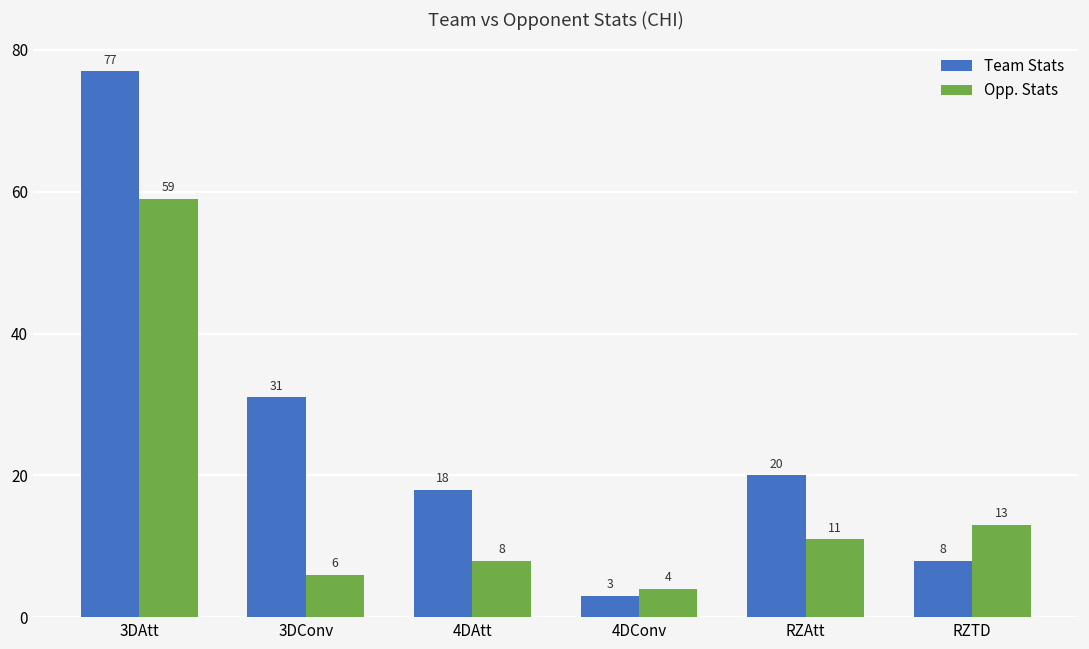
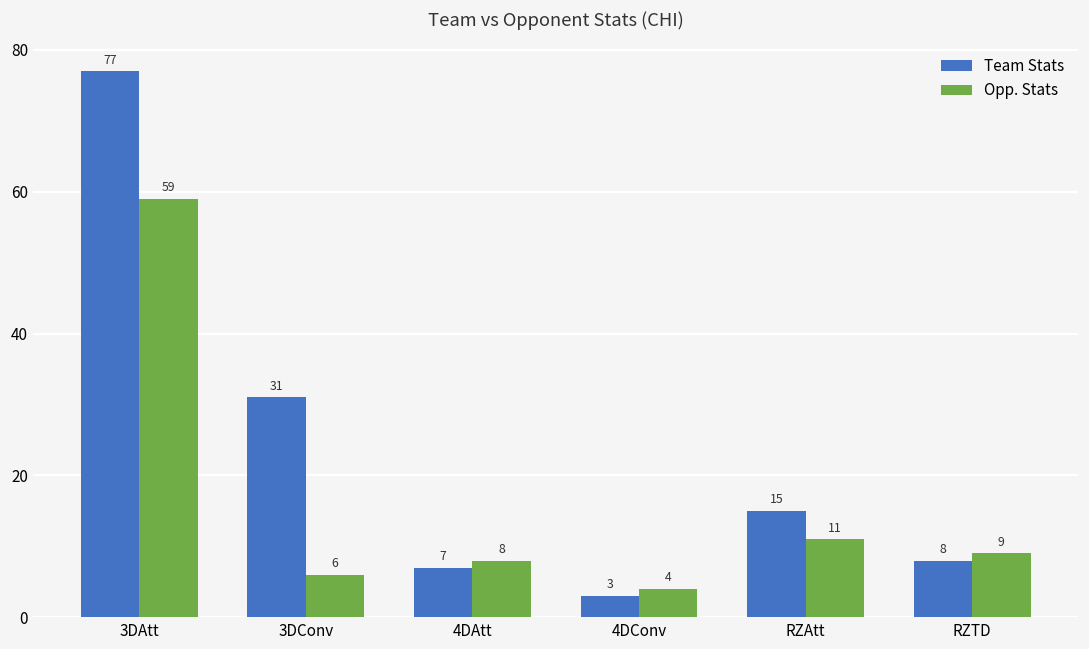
Team Stats, 4DAtt: 18 -> 7
Team Stats, RZAtt: 20 -> 15
Opp. Stats, RZTD: 13 -> 9
